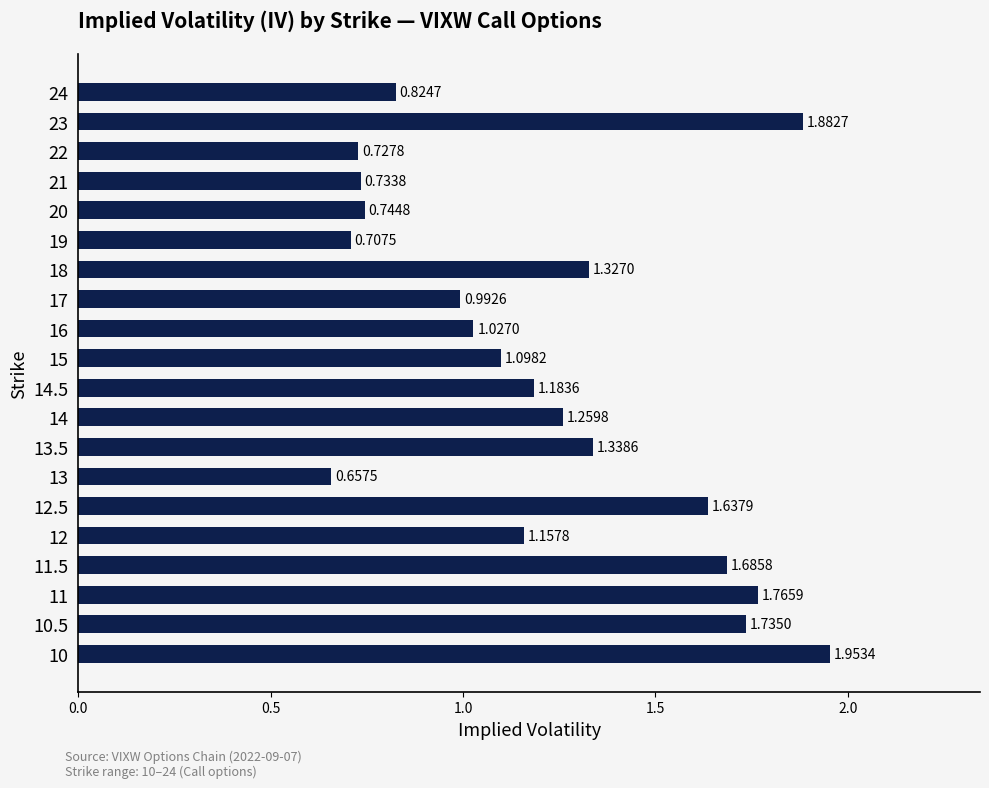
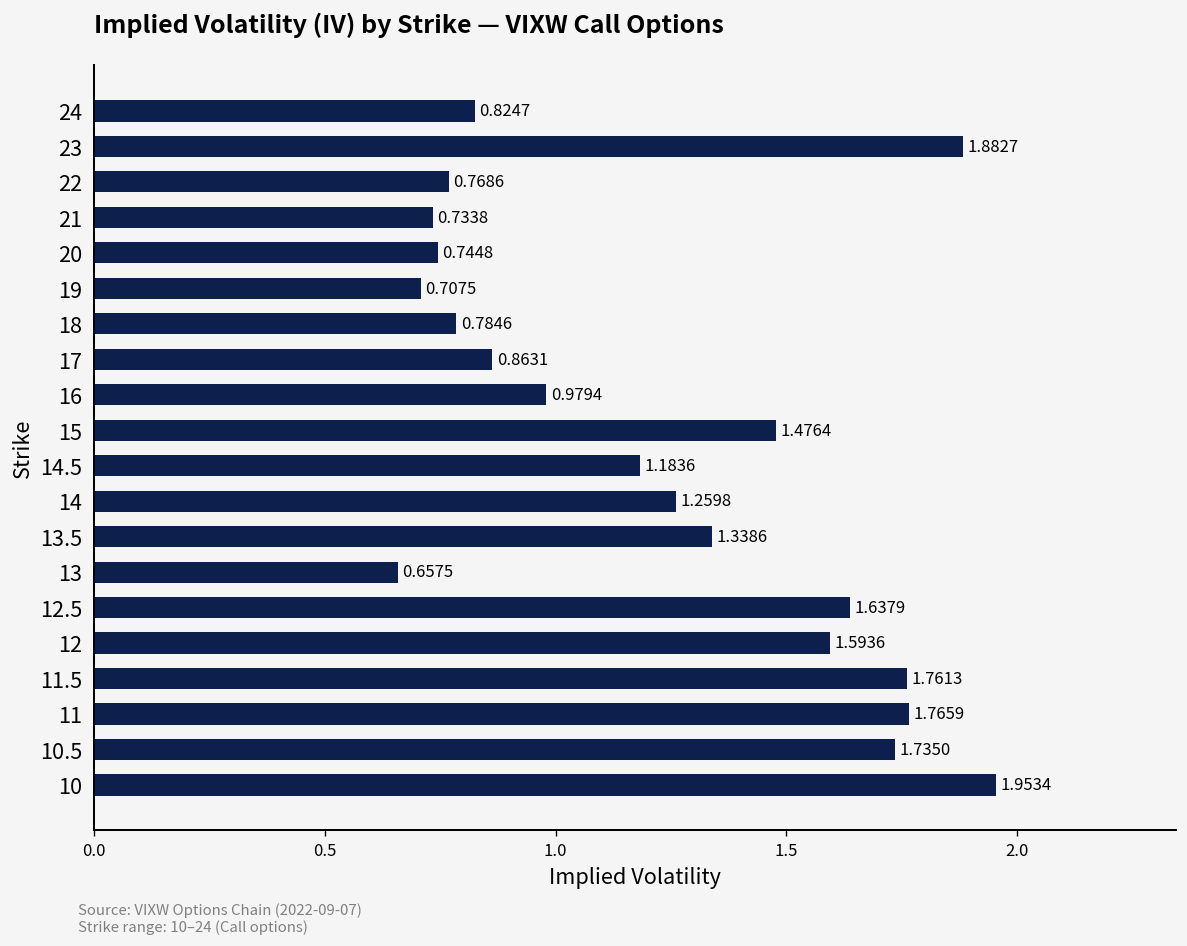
22: 0.7278 -> 0.7686
18: 1.3270 -> 0.7846
17: 0.9926 -> 0.8631
16: 1.0270 -> 0.9794
15: 1.0982 -> 1.4764
12: 1.1578 -> 1.5936
11.5: 1.6858 -> 1.7613
